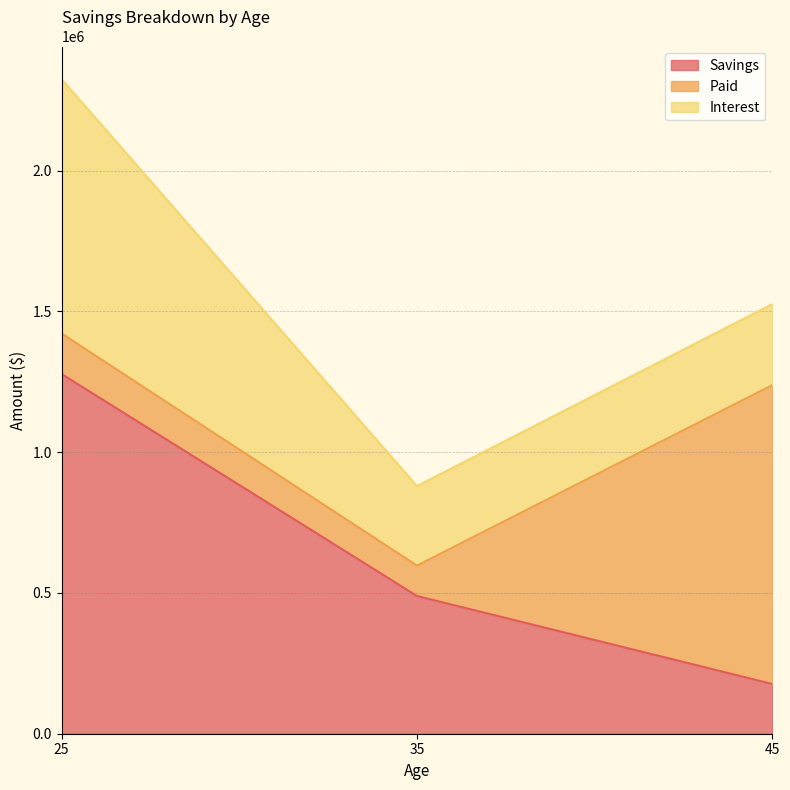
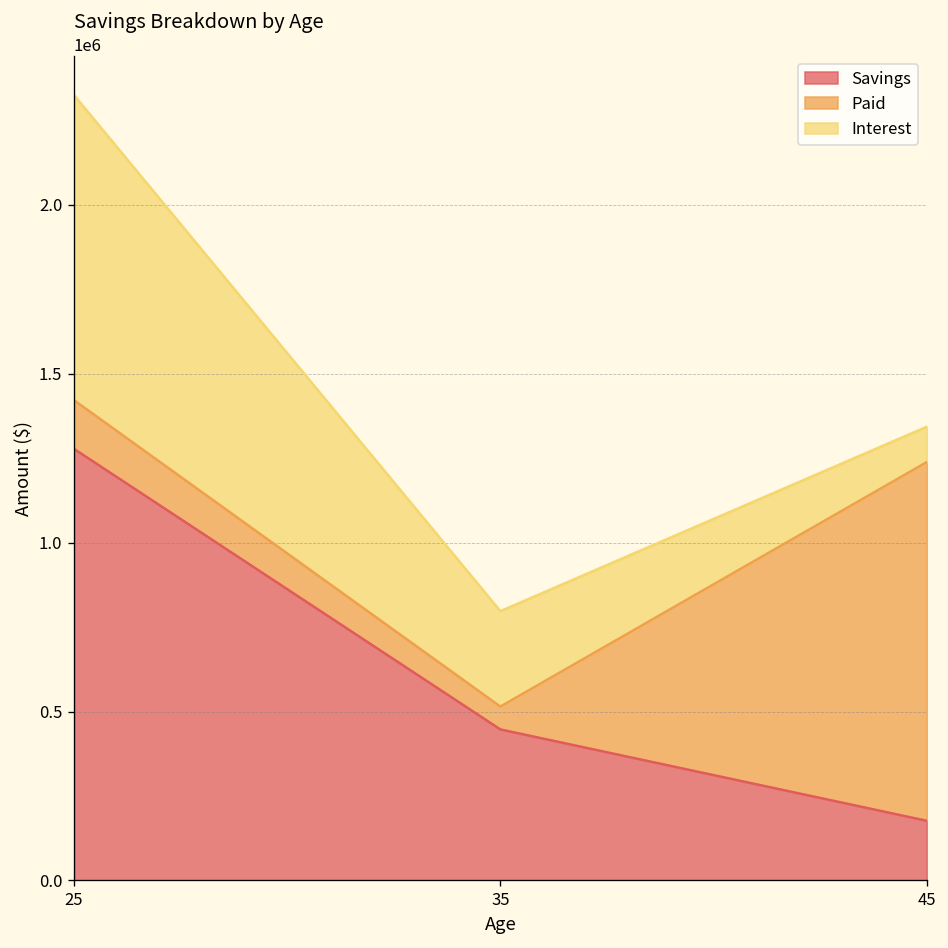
Savings, 35: 490000 -> 450000
Paid, 35: 110000 -> 70000
Interest, 45: 290000 -> 100000
